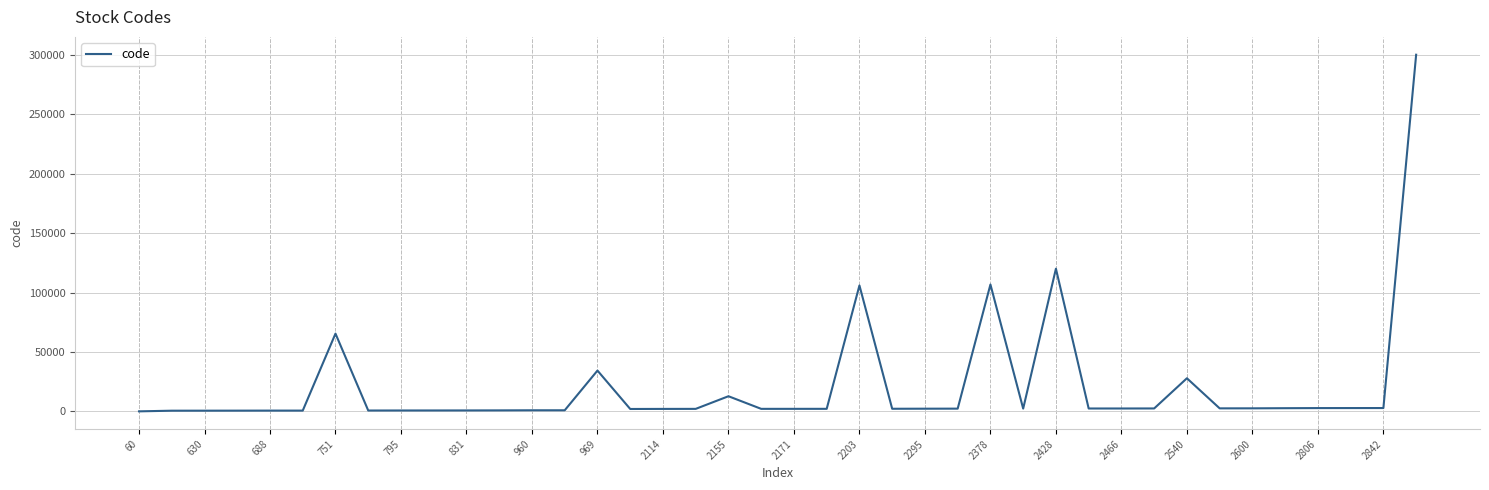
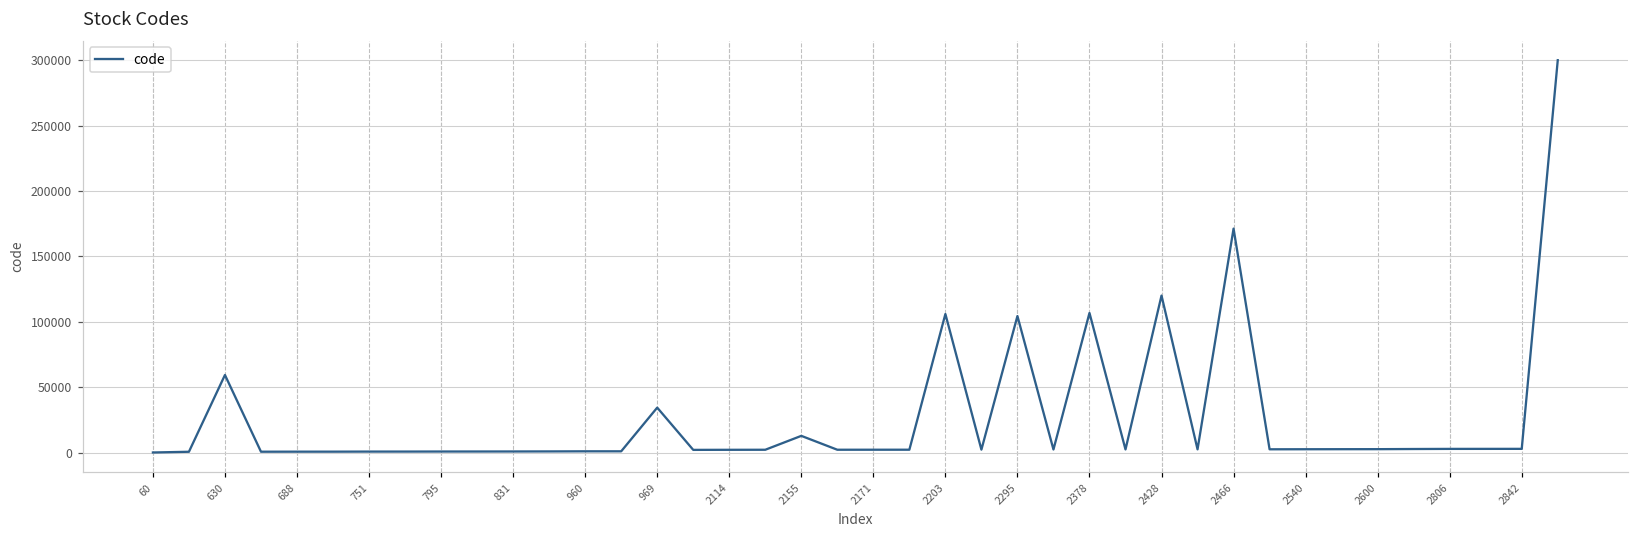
630: 1000 -> 59000
751: 65000 -> 1000
2295: 2000 -> 104000
2466: 2000 -> 171000
2540: 28000 -> 3000
